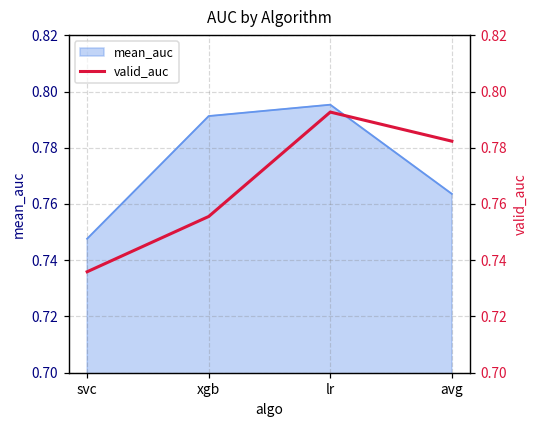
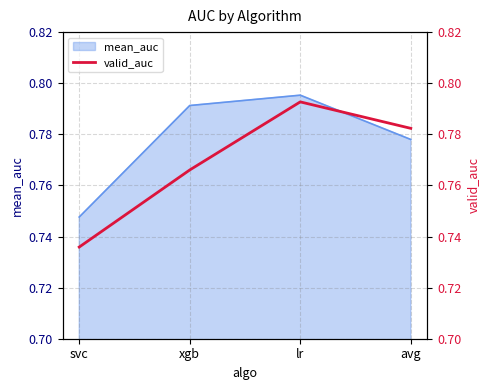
mean_auc, avg: 0.764 -> 0.778
valid_auc, xgb: 0.756 -> 0.766
